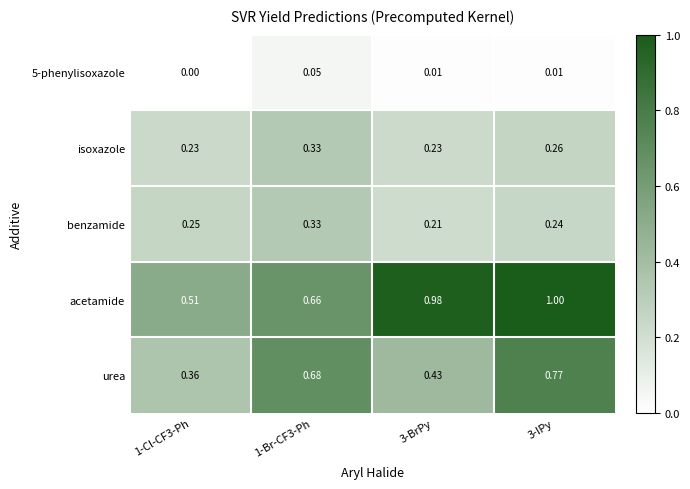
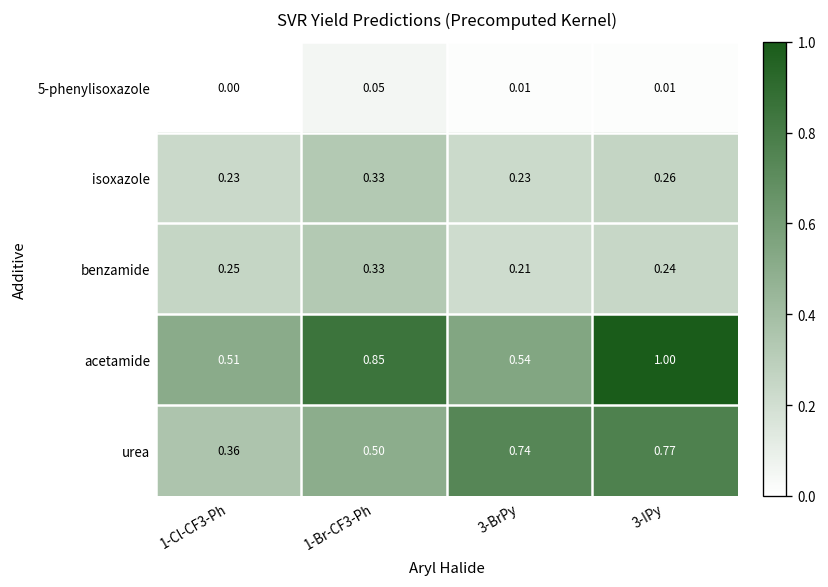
acetamide, 1-Br-CF3-Ph: 0.66 -> 0.85
acetamide, 3-BrPy: 0.98 -> 0.54
urea, 1-Br-CF3-Ph: 0.68 -> 0.50
urea, 3-BrPy: 0.43 -> 0.74
